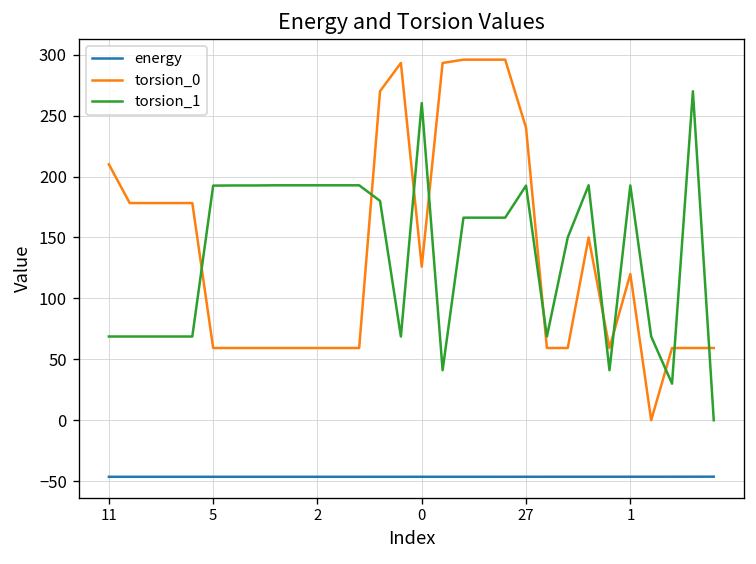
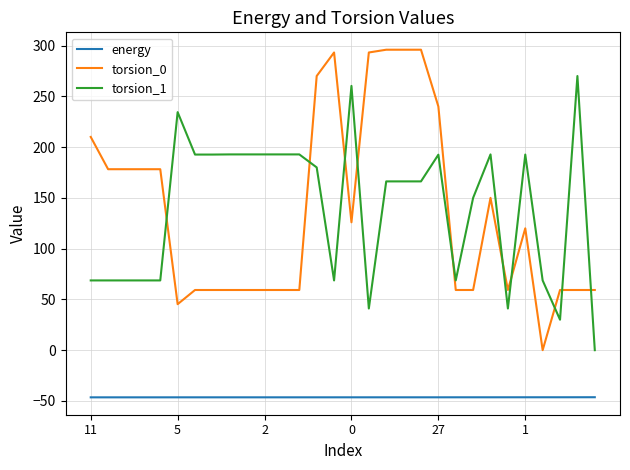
torsion_0, 5: 59 -> 45
torsion_1, 5: 193 -> 234
